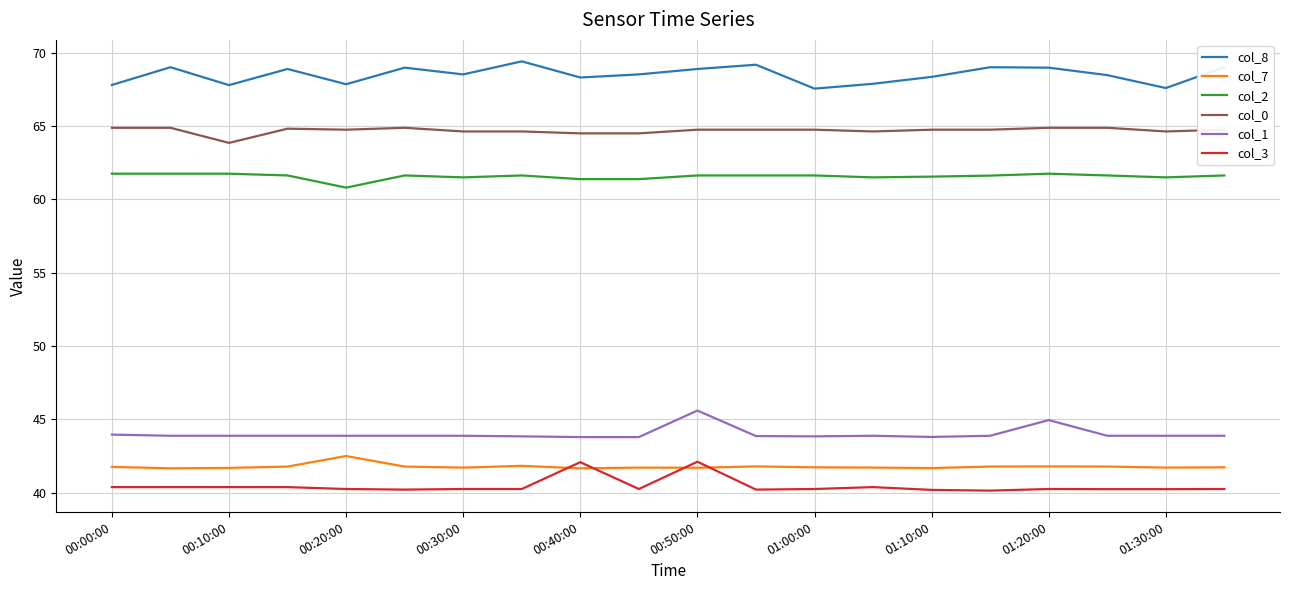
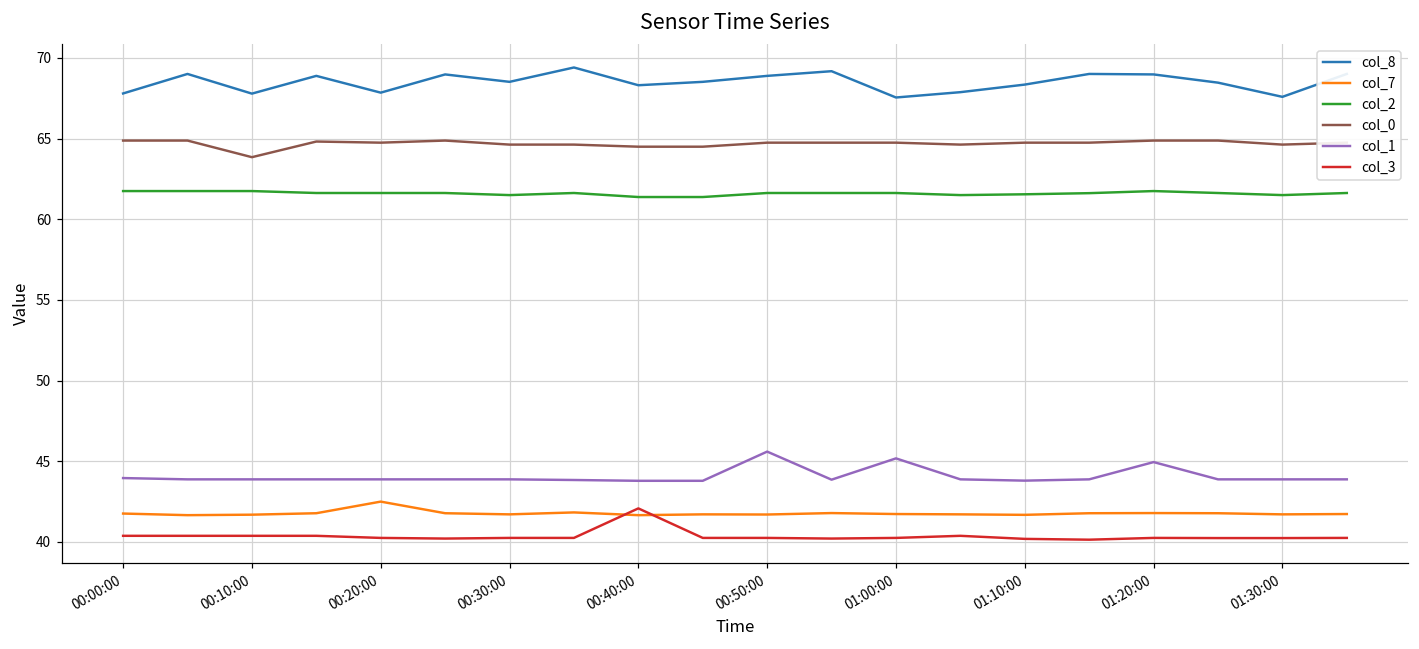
col_2, 00:20:00: 60.8 -> 61.6
col_3, 00:50:00: 42.1 -> 40.3
col_1, 01:00:00: 43.8 -> 45.2
